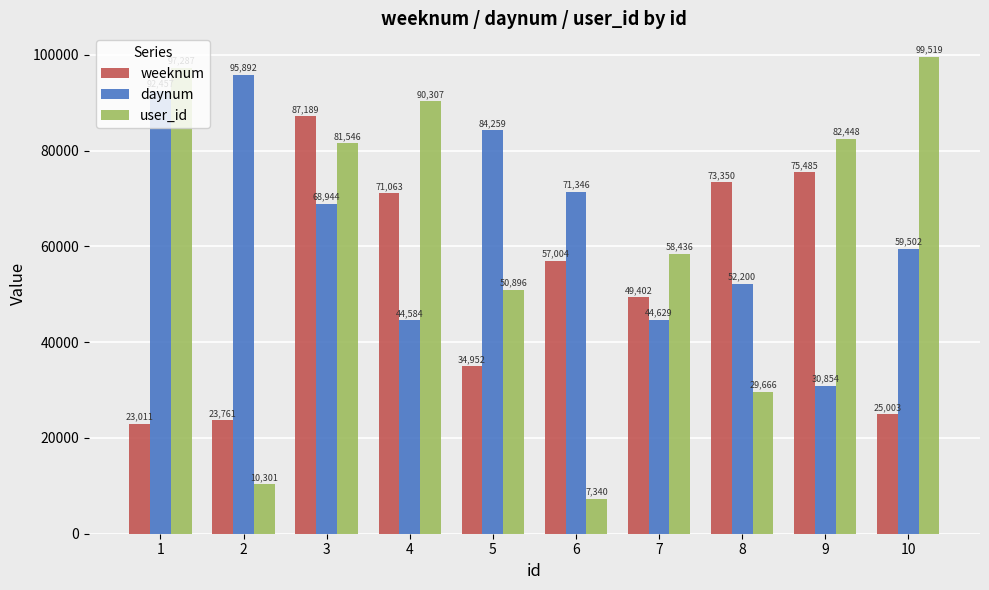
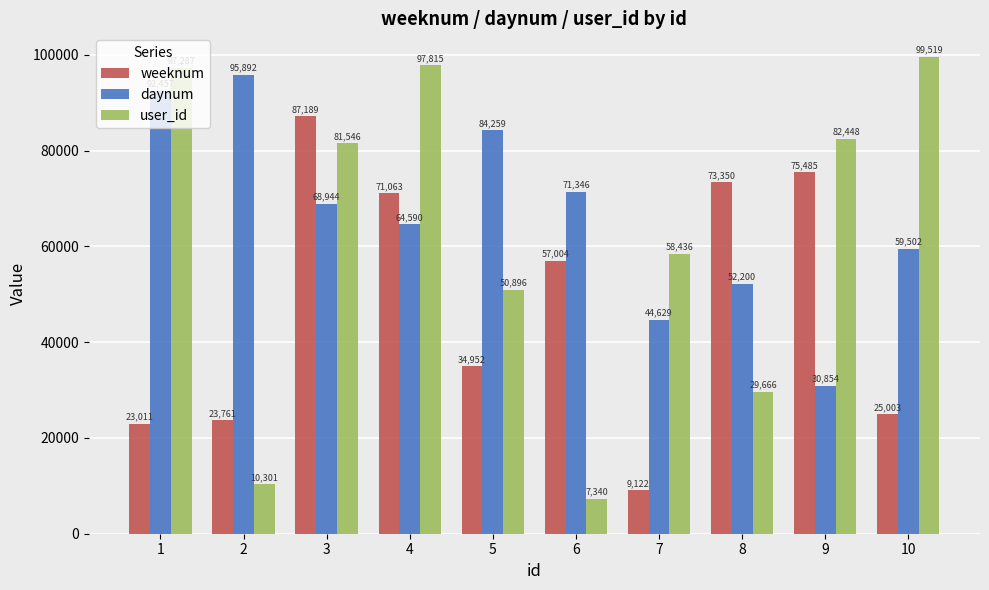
daynum, 4: 44,584 -> 64,590
user_id, 4: 90,307 -> 97,815
weeknum, 7: 49,402 -> 9,122
